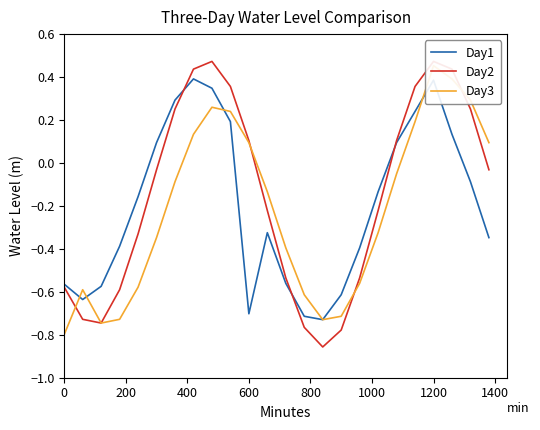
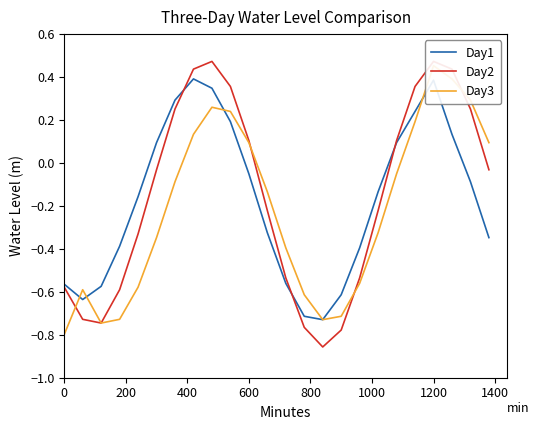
Day1, 600: -0.70 -> -0.05
